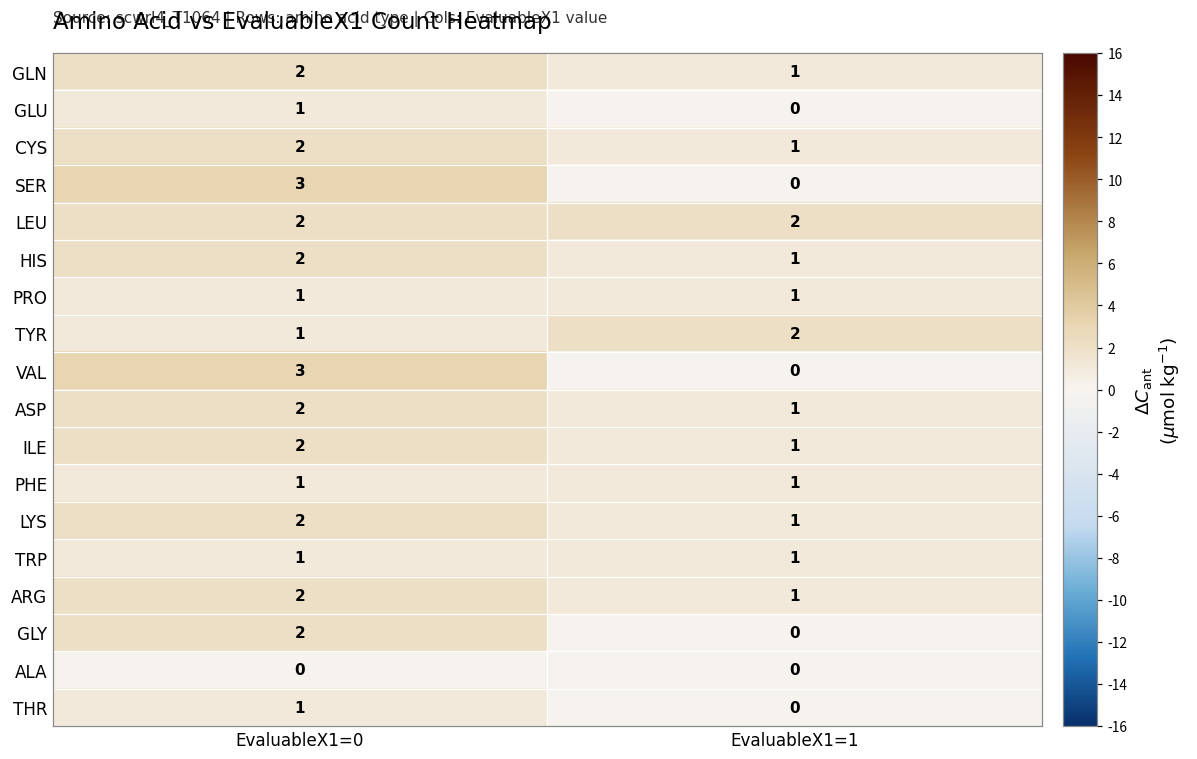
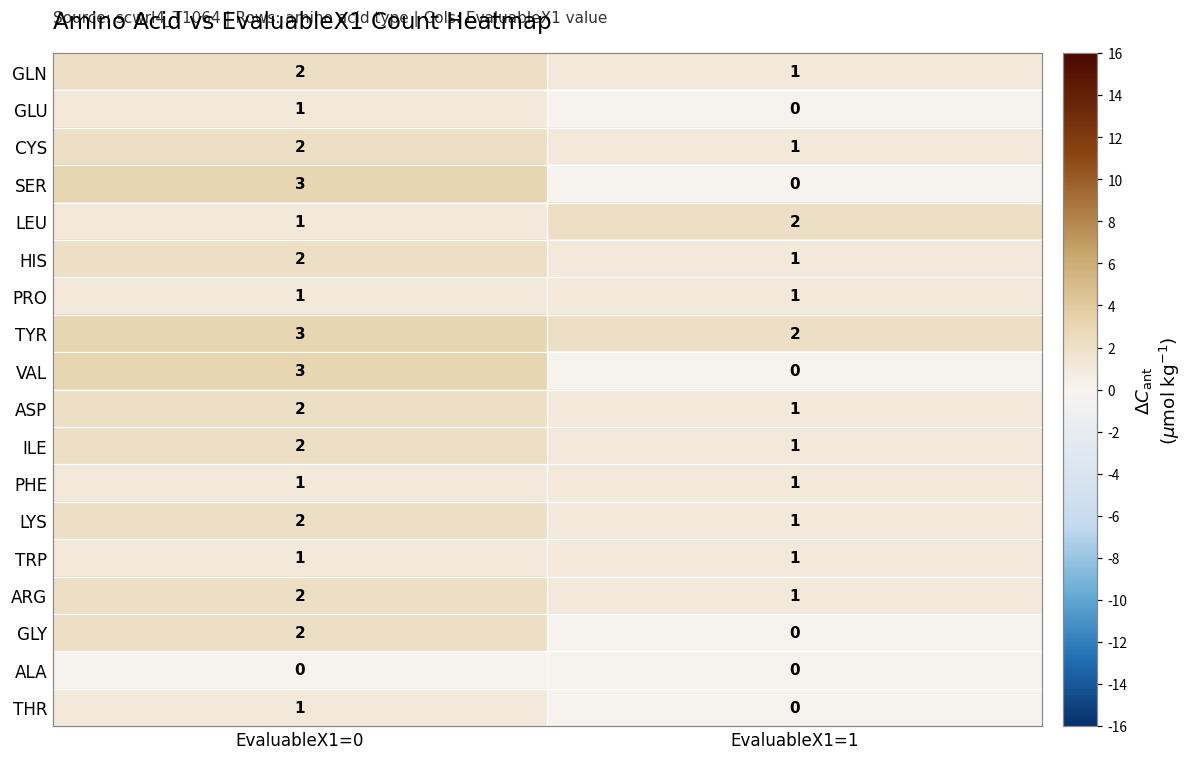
LEU, EvaluableX1=0: 2 -> 1
TYR, EvaluableX1=0: 1 -> 3
